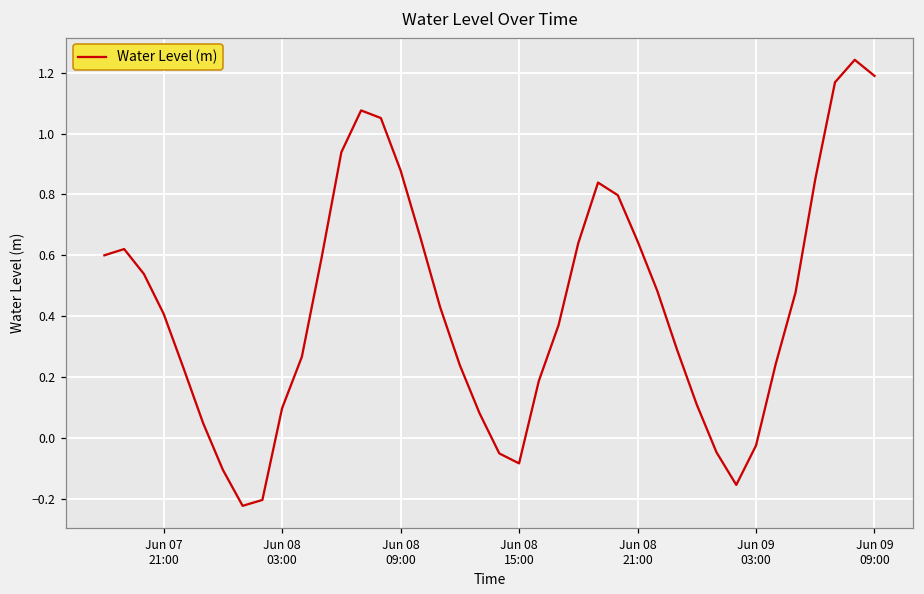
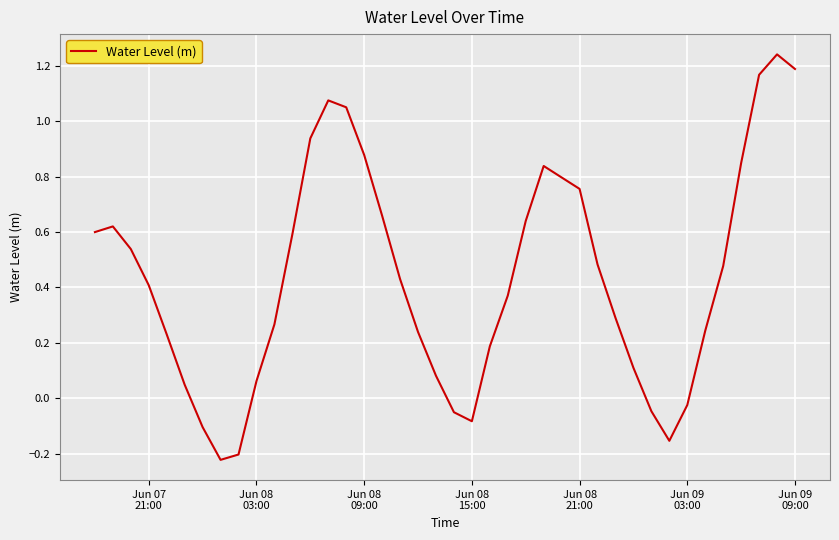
Jun 08 03:00: 0.10 -> 0.06
Jun 08 21:00: 0.65 -> 0.76
